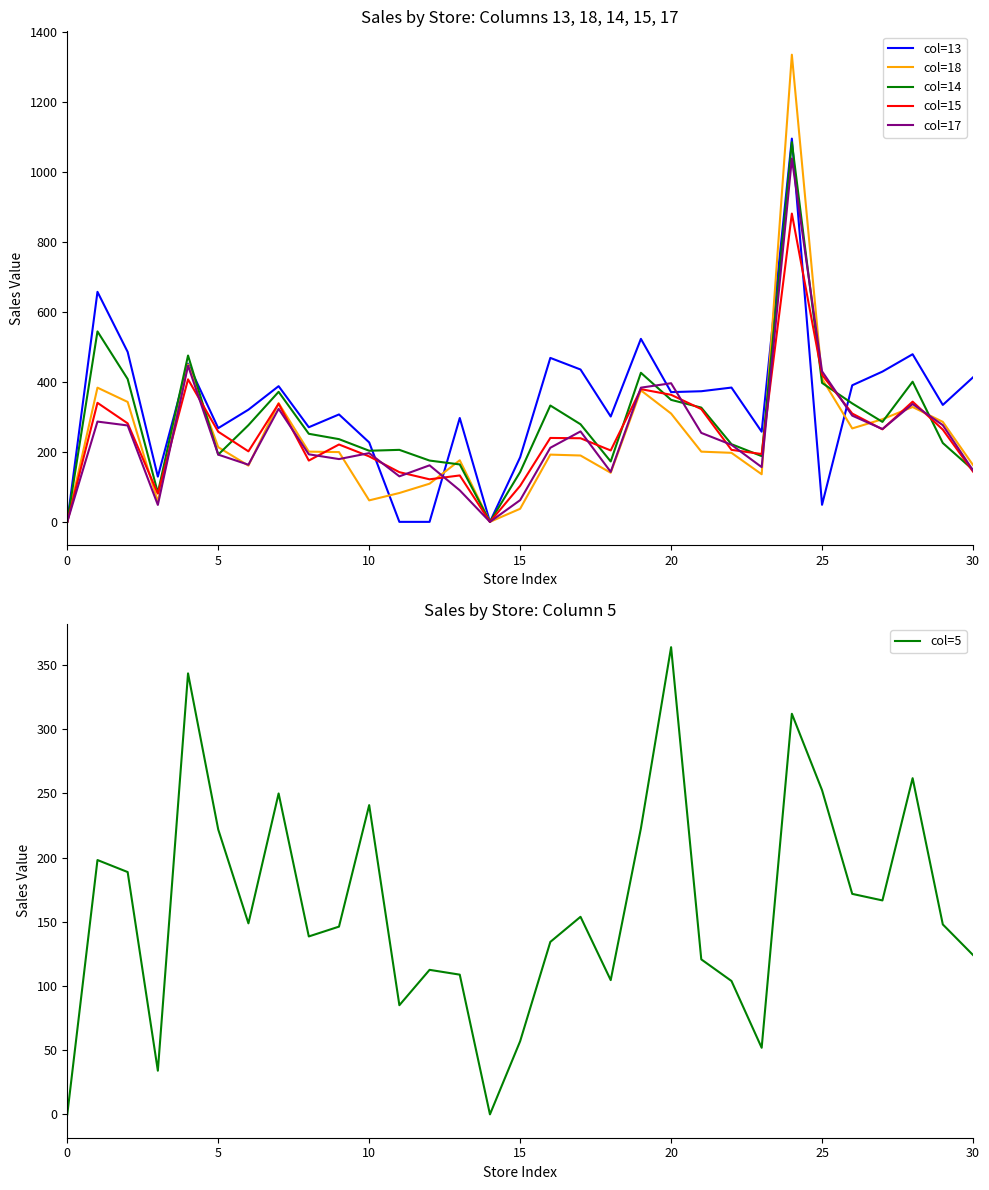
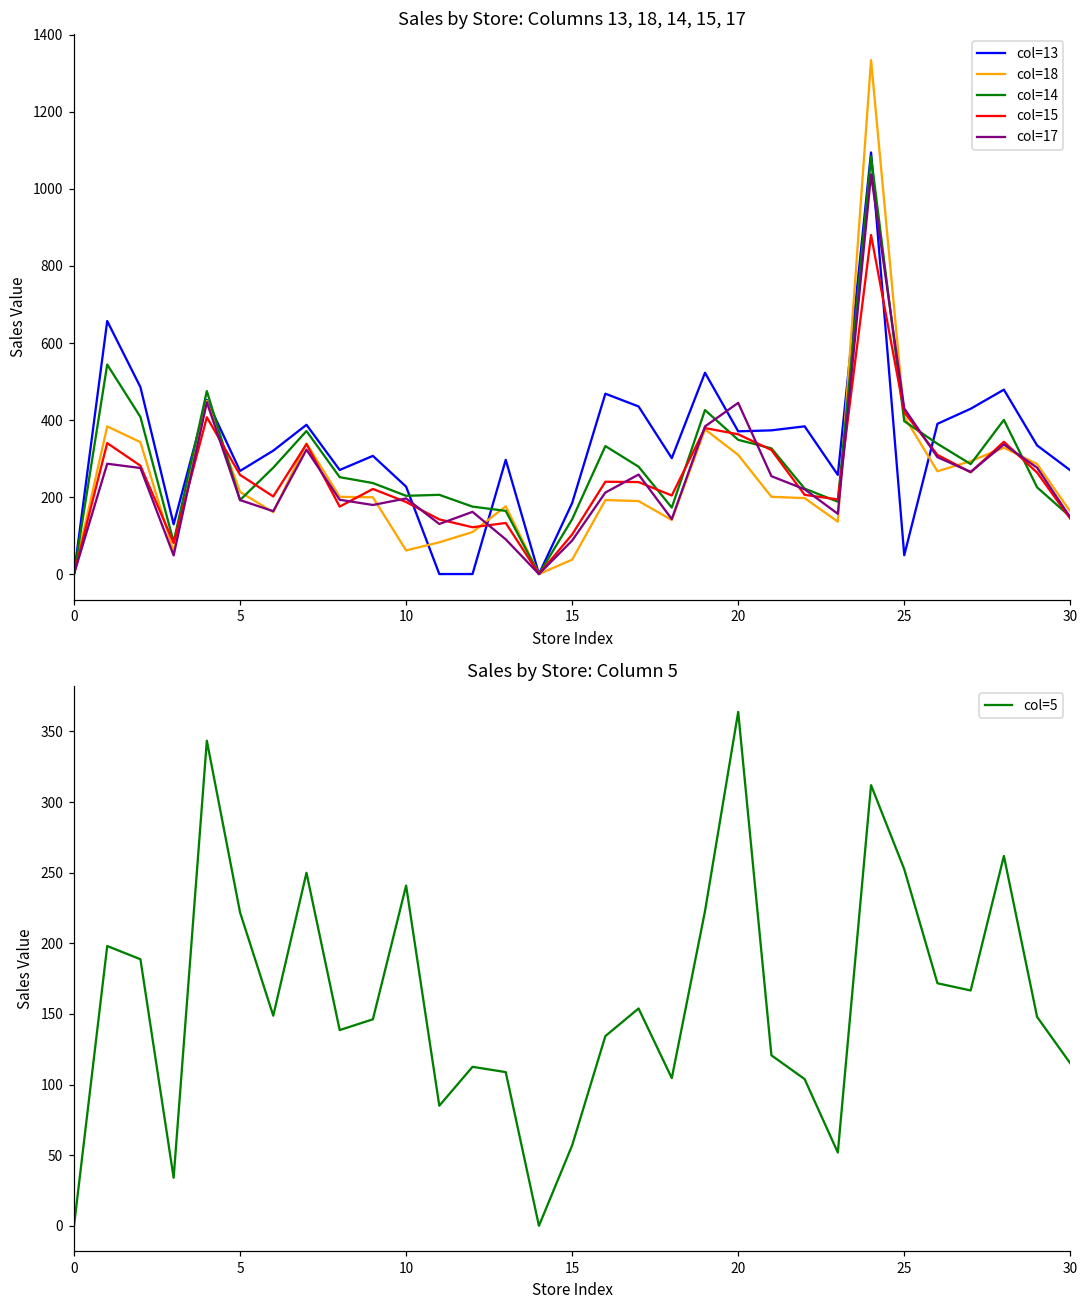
Sales by Store: Columns 13, 18, 14, 15, 17, col=17, 15: 60 -> 90
Sales by Store: Columns 13, 18, 14, 15, 17, col=17, 20: 400 -> 440
Sales by Store: Columns 13, 18, 14, 15, 17, col=13, 30: 410 -> 270
Sales by Store: Column 5, 30: 124 -> 115
